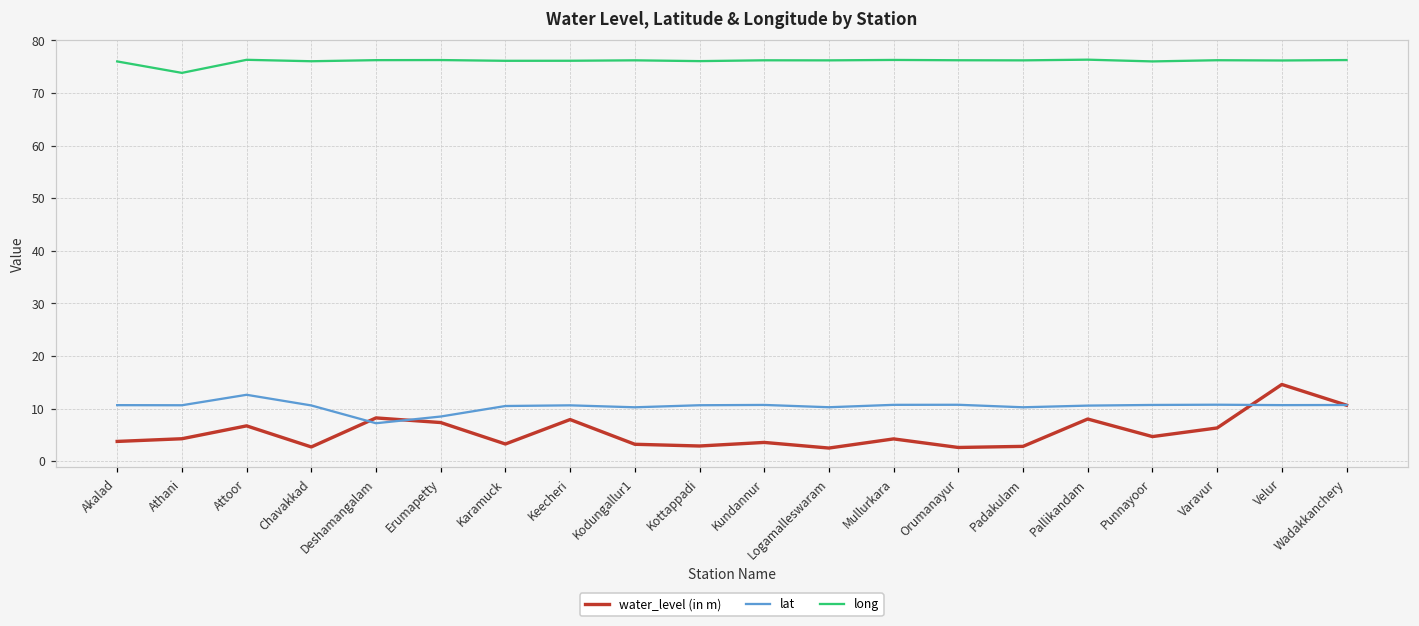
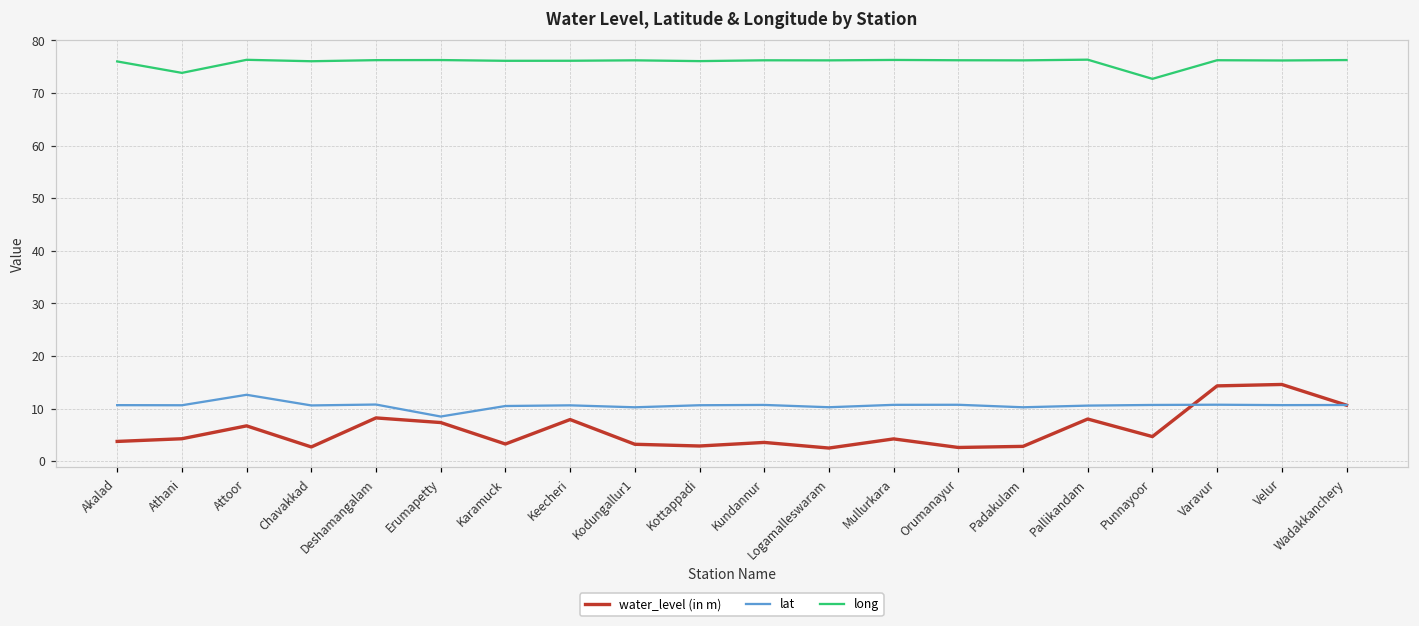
lat, Deshamangalam: 7 -> 11
long, Punnayoor: 76 -> 73
water_level (in m), Varavur: 6 -> 14
